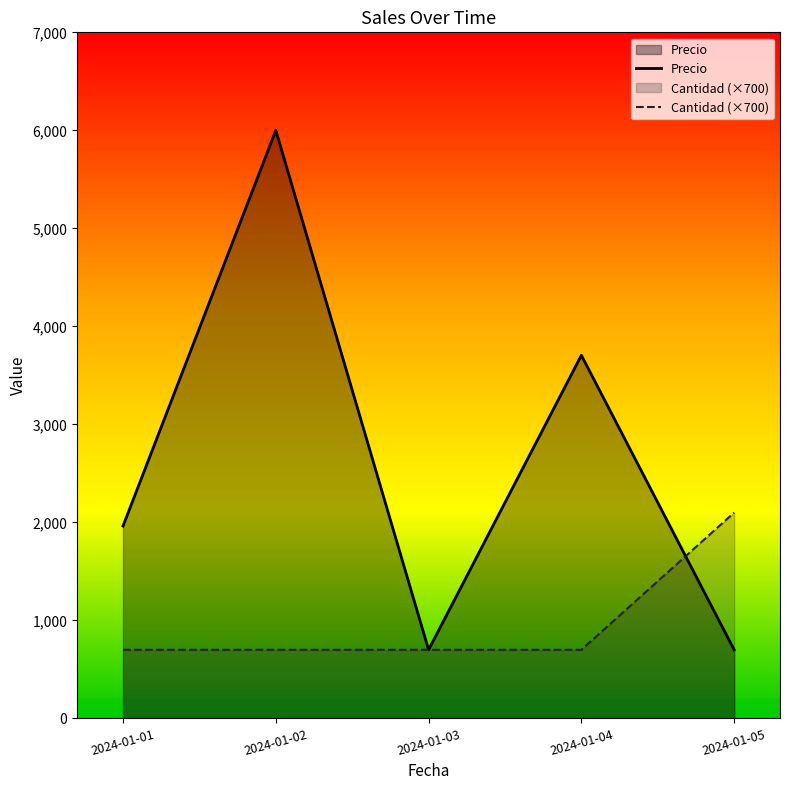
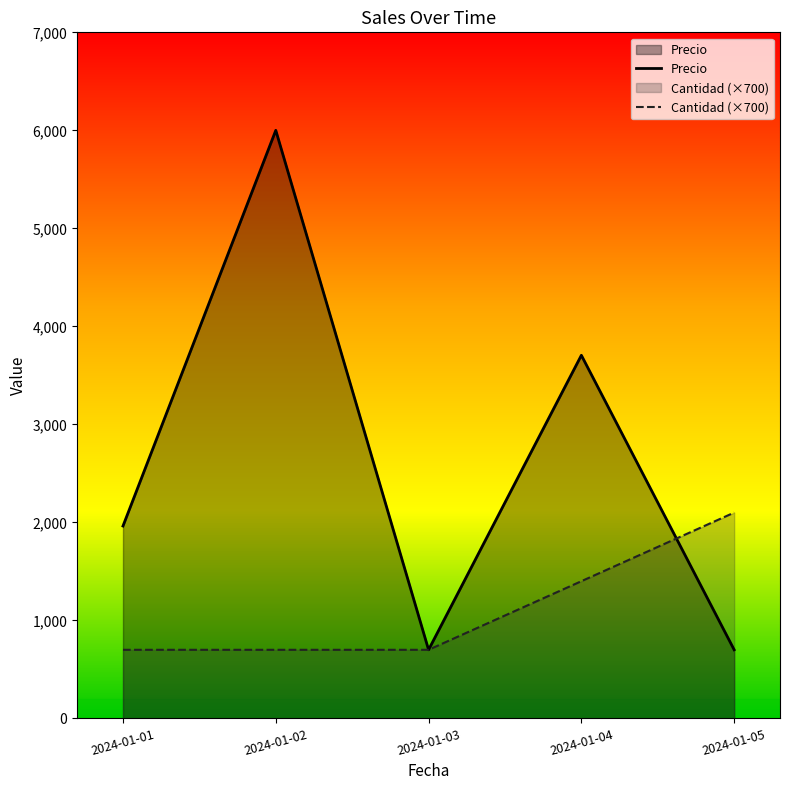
Cantidad (×700), 2024-01-04: 700 -> 1,400
